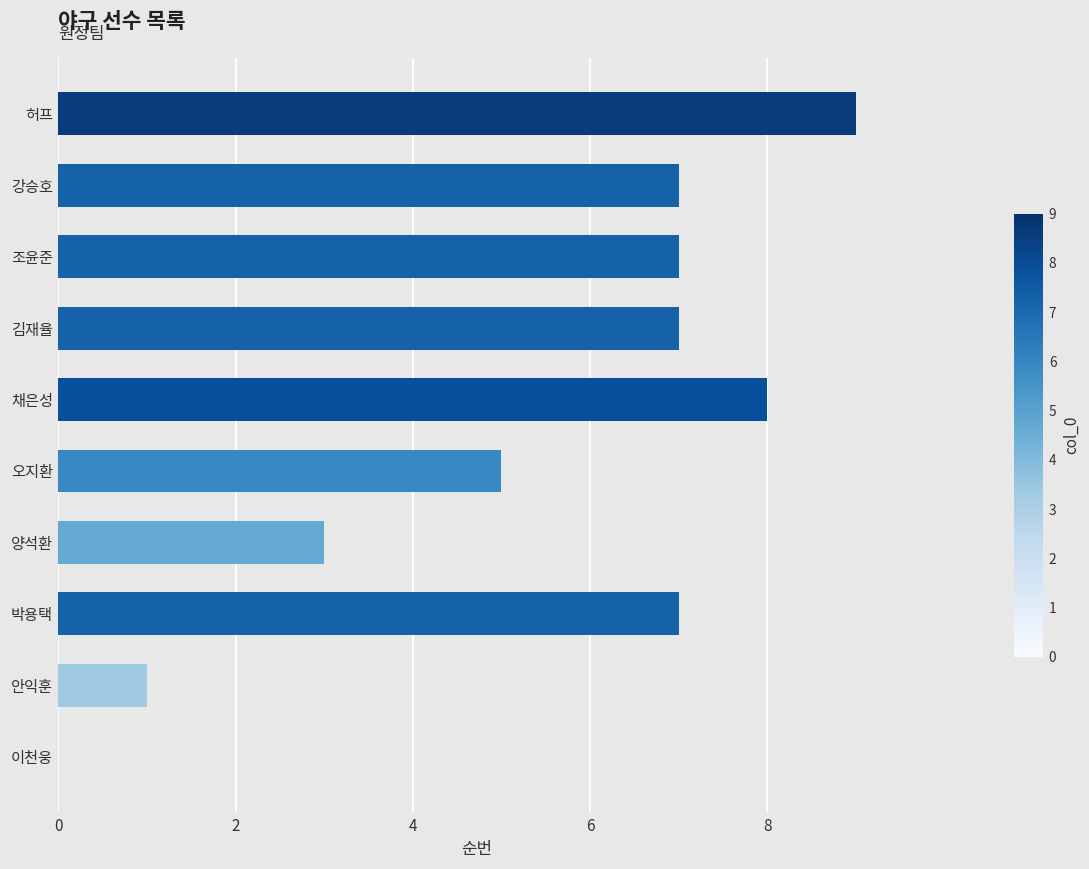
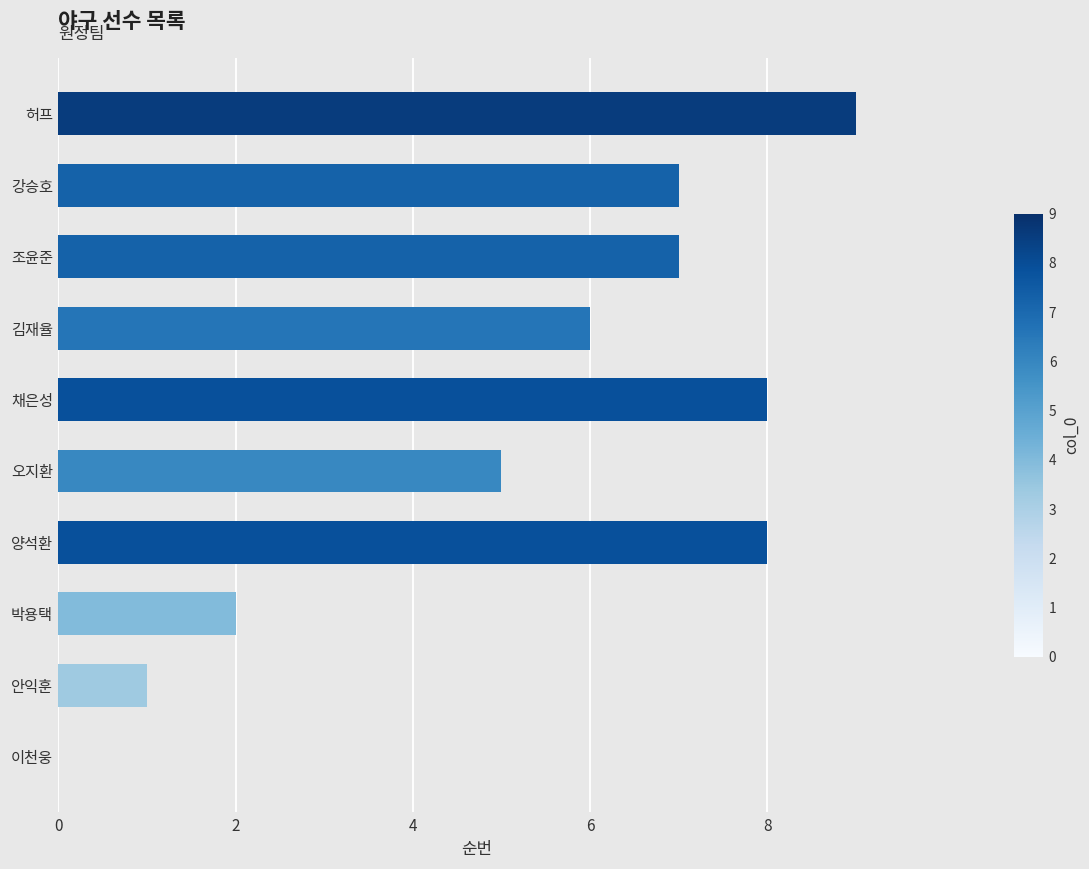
김재율: 7 -> 6
양석환: 3 -> 8
박용택: 7 -> 2
